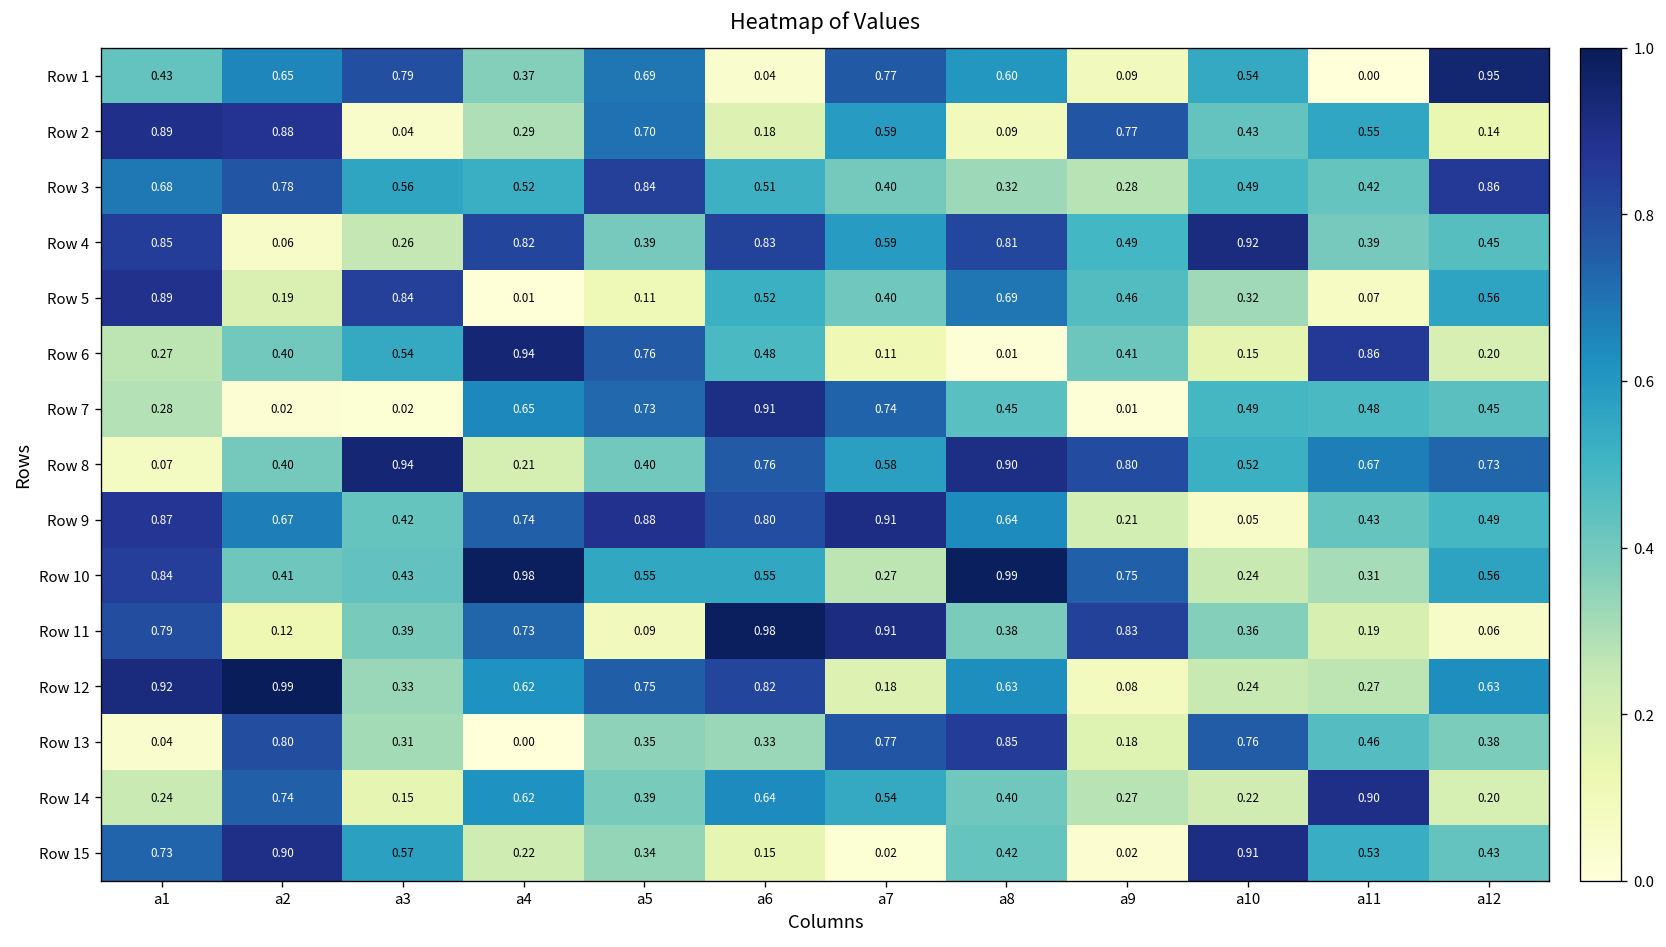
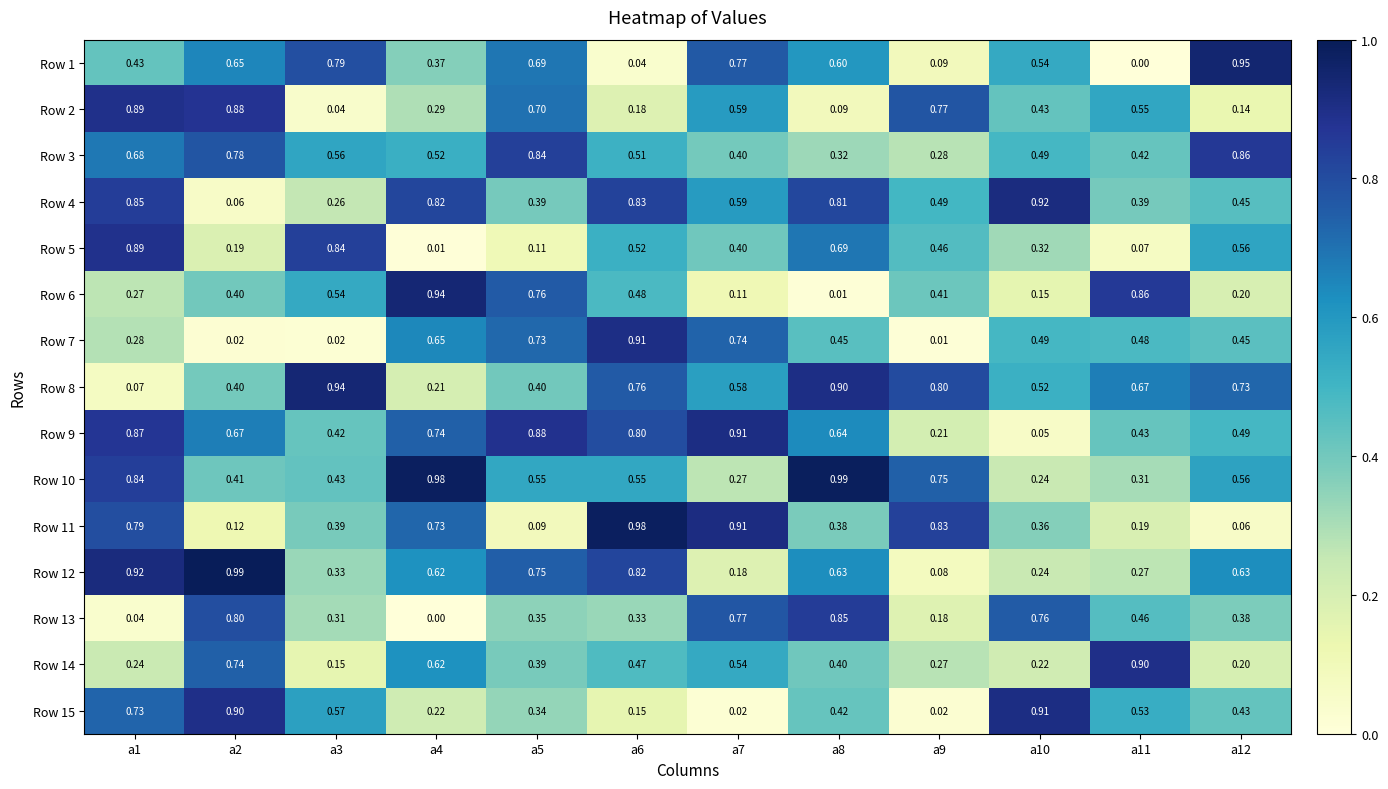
Row 14, a6: 0.64 -> 0.47
